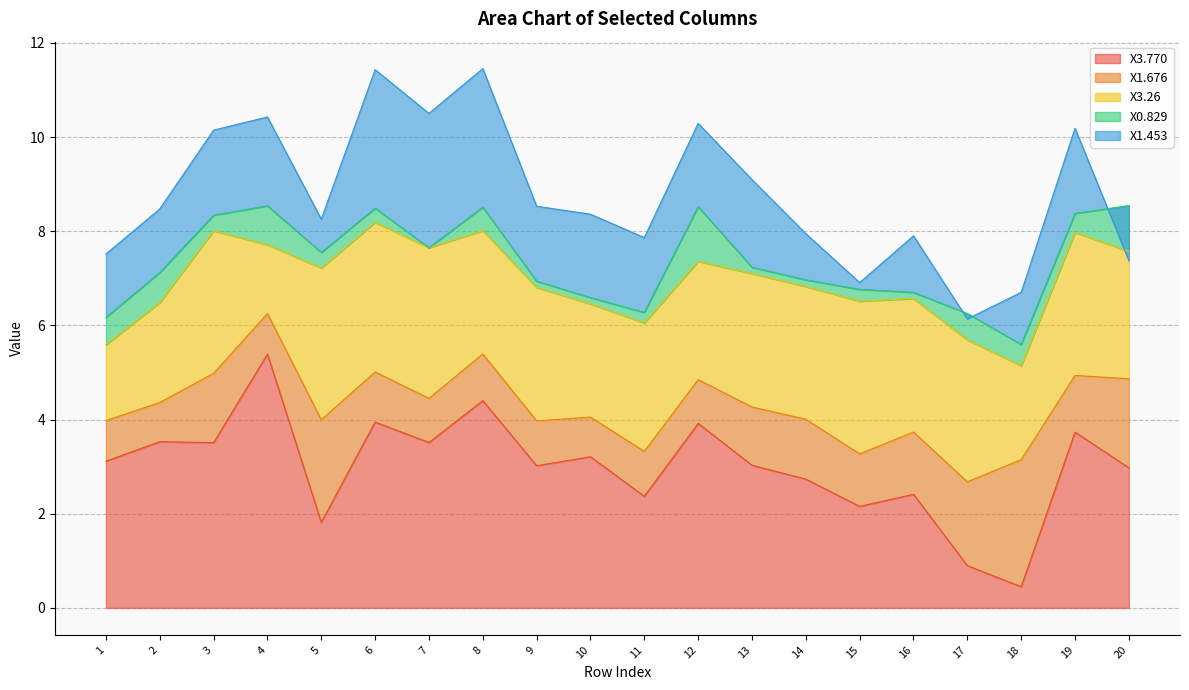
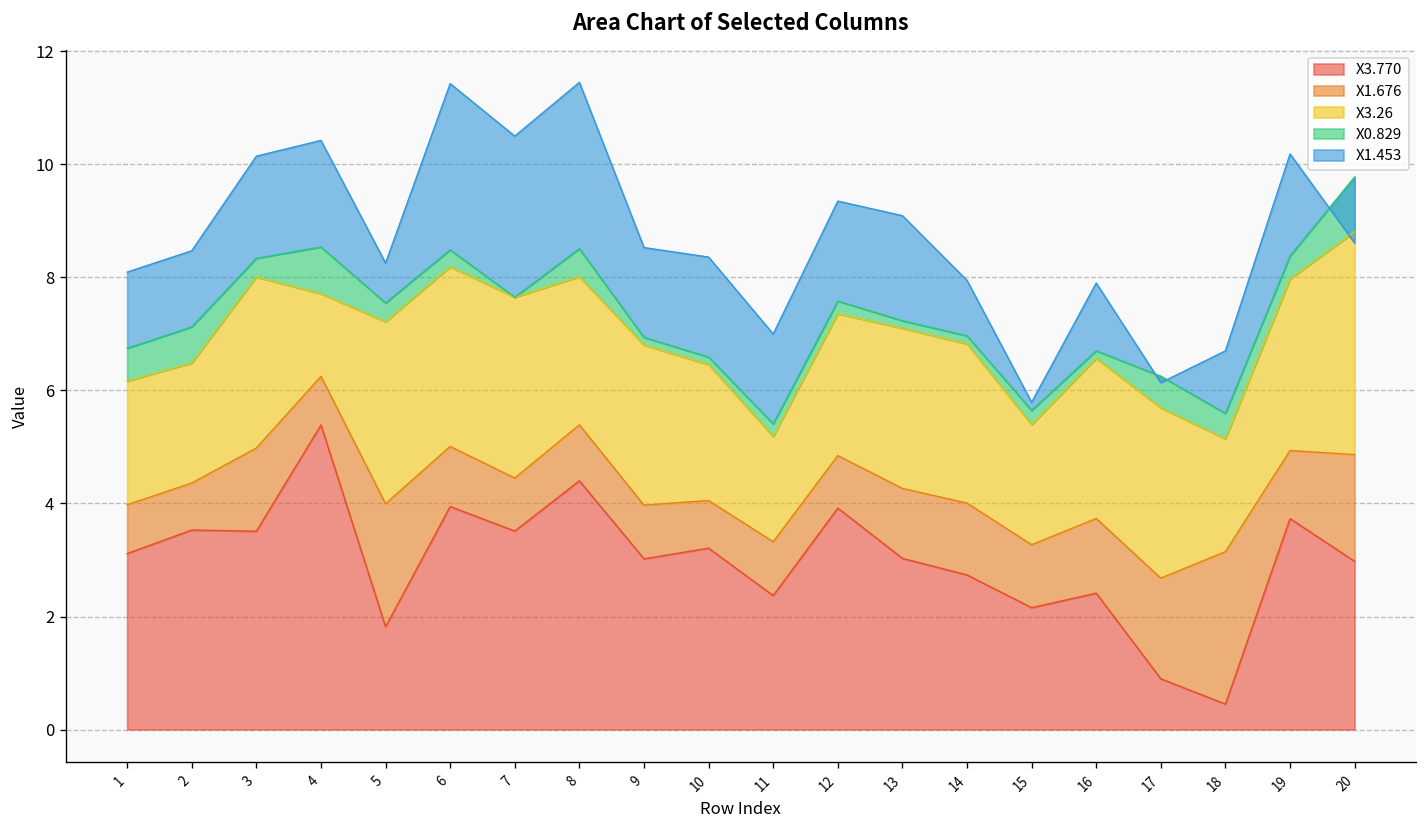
X3.26, 1: 1.6 -> 2.2
X3.26, 11: 2.7 -> 1.9
X0.829, 12: 1.2 -> 0.2
X3.26, 15: 3.2 -> 2.1
X3.26, 20: 2.7 -> 3.9
